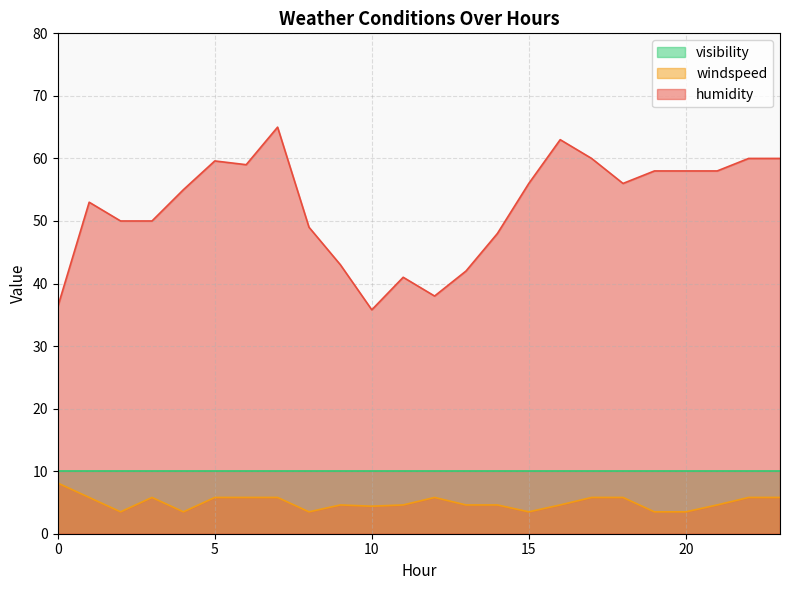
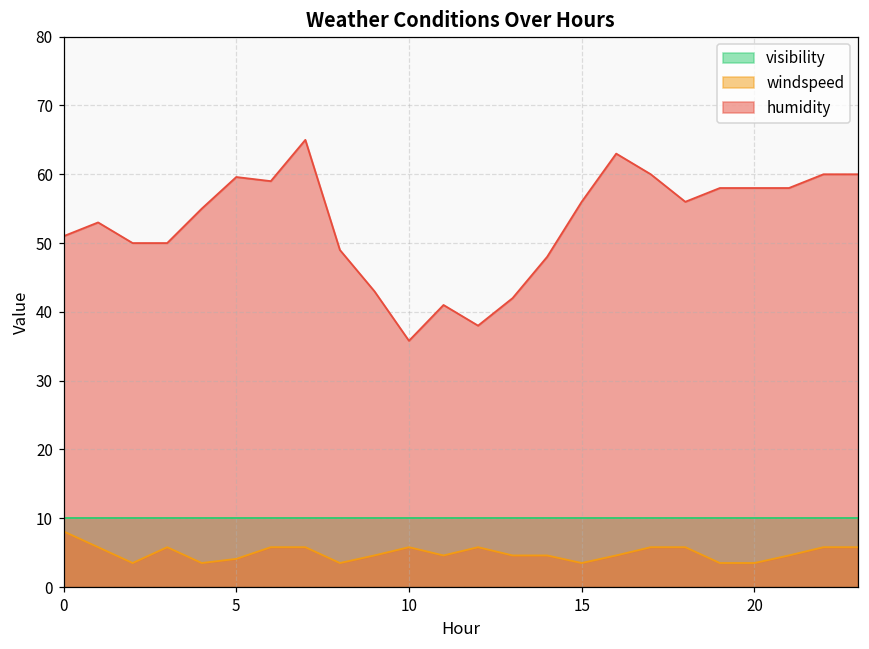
humidity, 0: 36 -> 51
windspeed, 5: 6 -> 4
windspeed, 10: 4 -> 6
